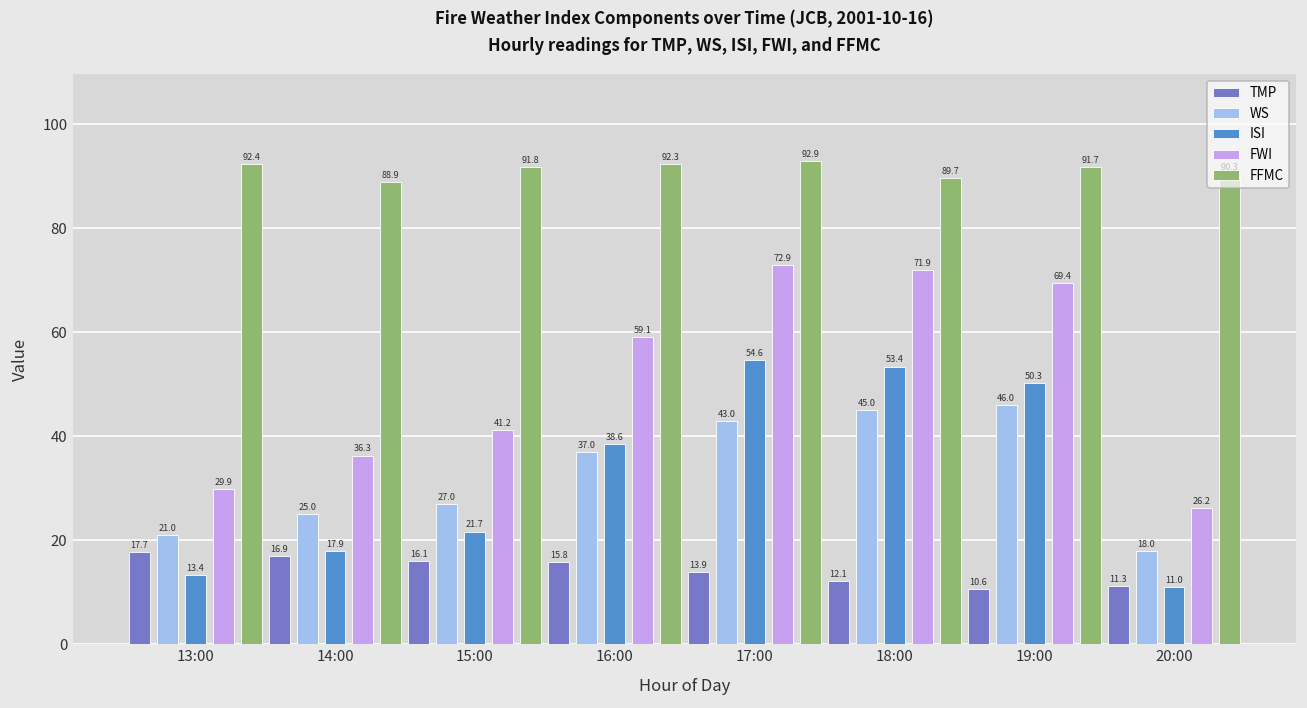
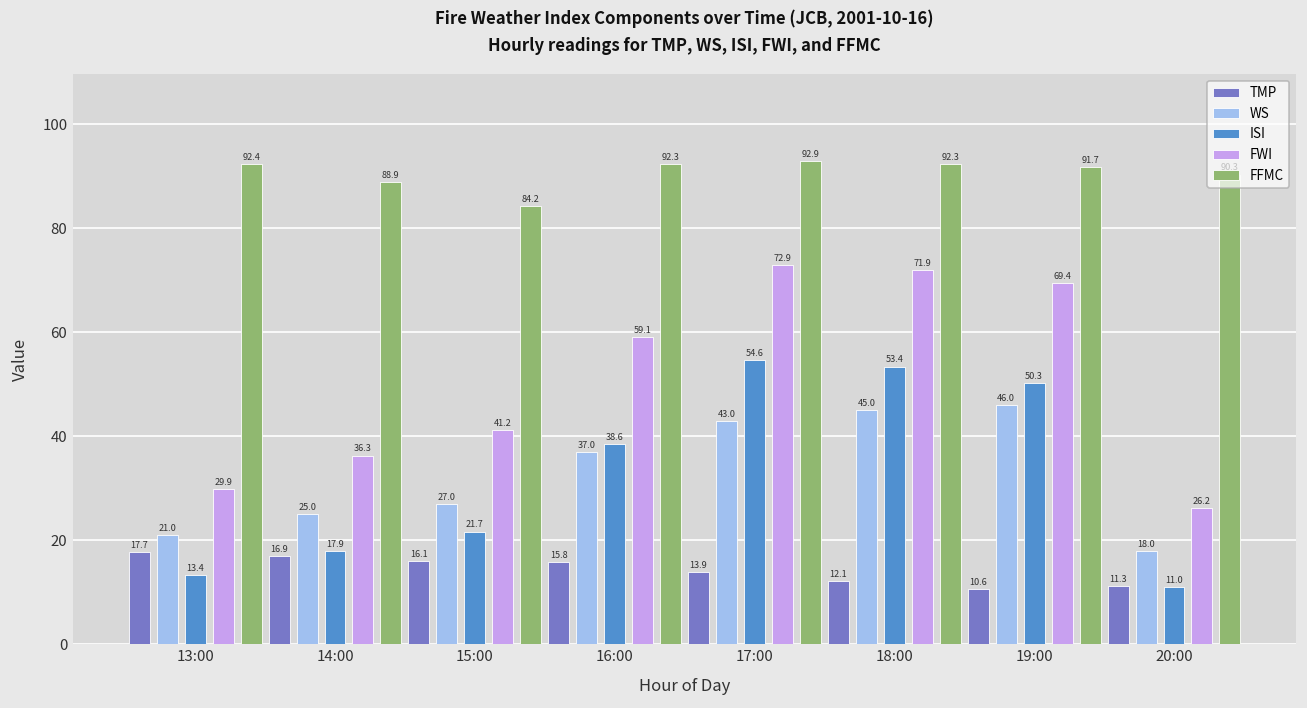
FFMC, 15:00: 91.8 -> 84.2
FFMC, 18:00: 89.7 -> 92.3
